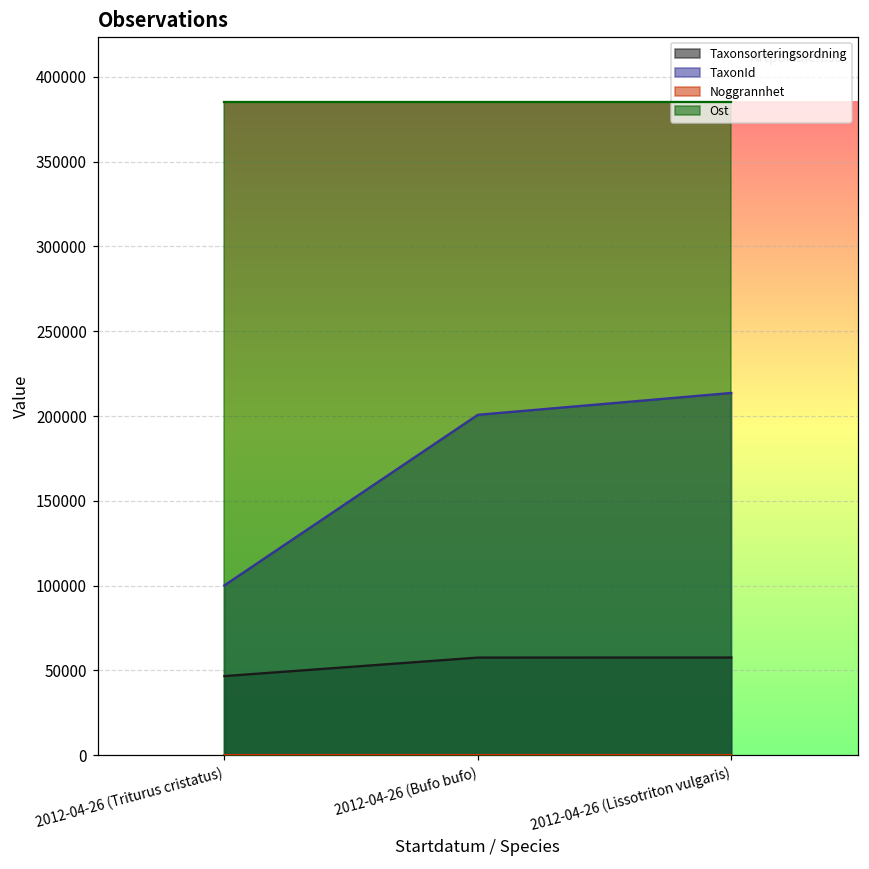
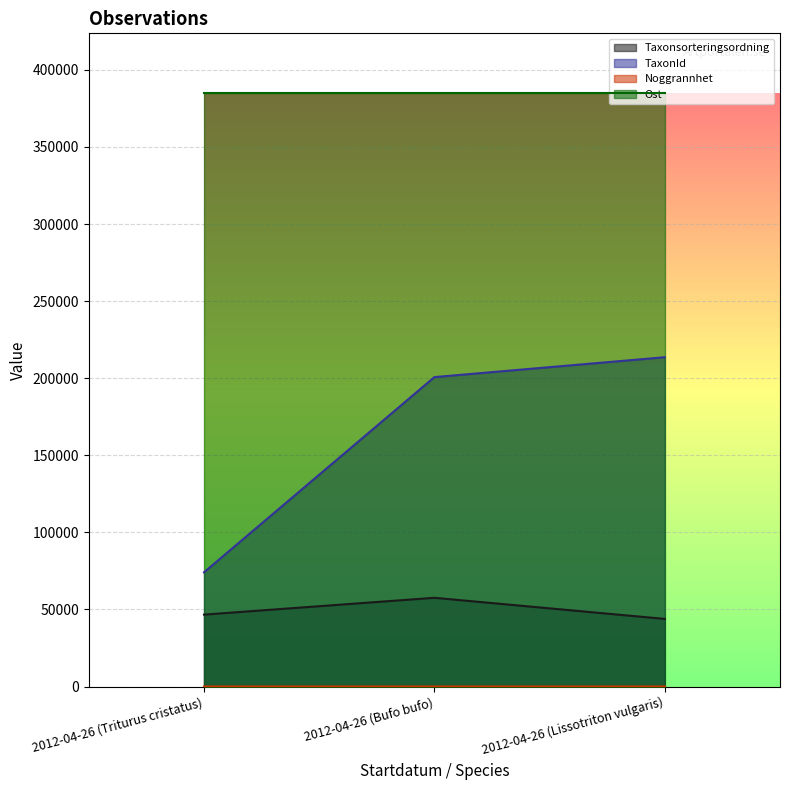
TaxonId, 2012-04-26 (Triturus cristatus): 100000 -> 74000
Taxonsorteringsordning, 2012-04-26 (Lissotriton vulgaris): 58000 -> 44000
